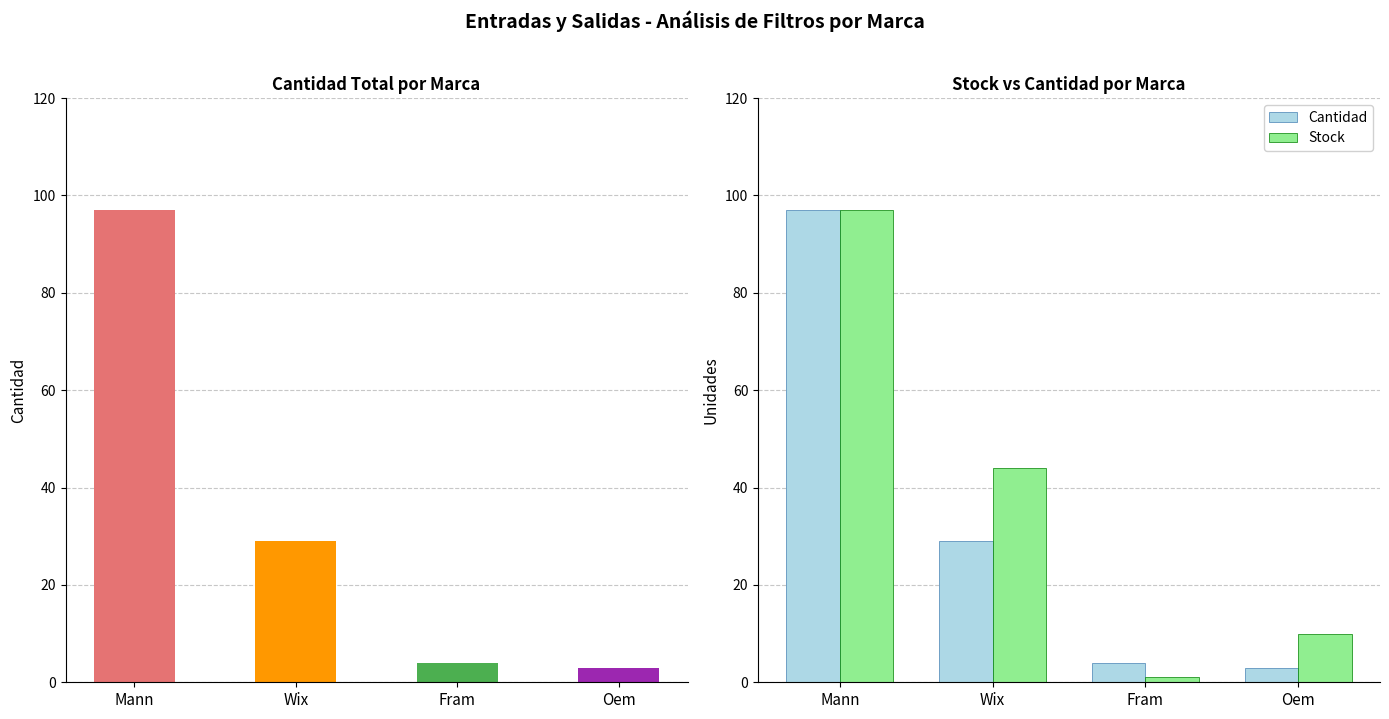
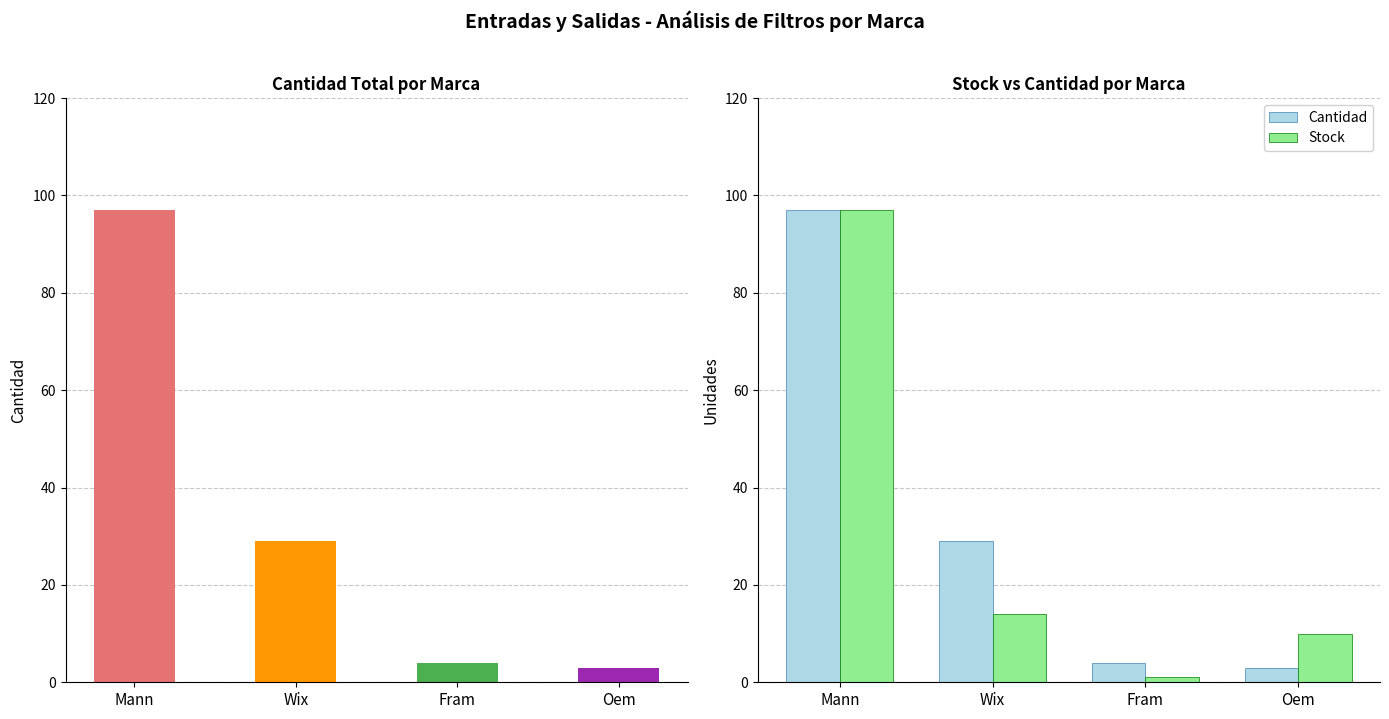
Stock vs Cantidad por Marca, Stock, Wix: 44 -> 14
